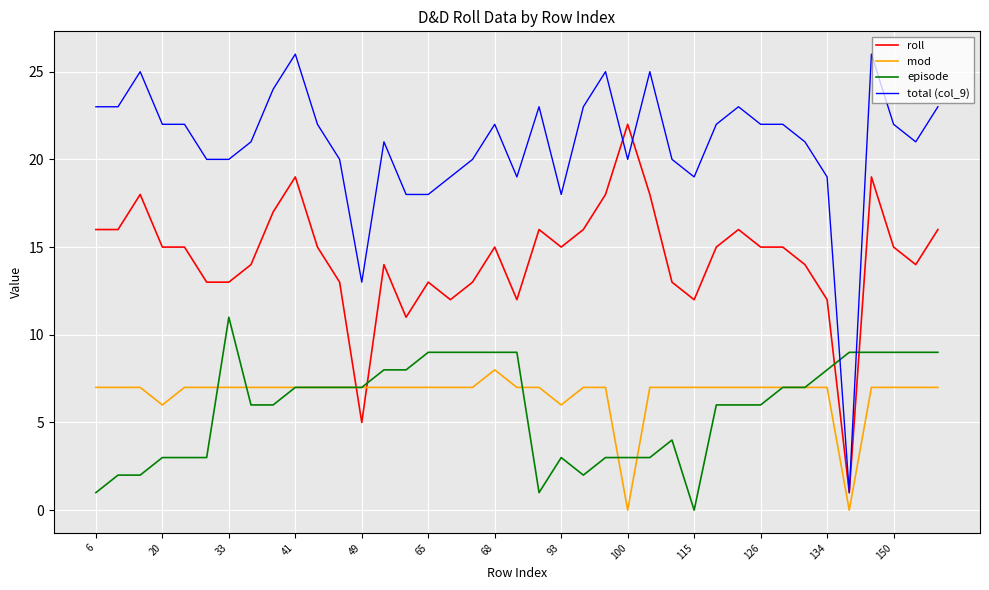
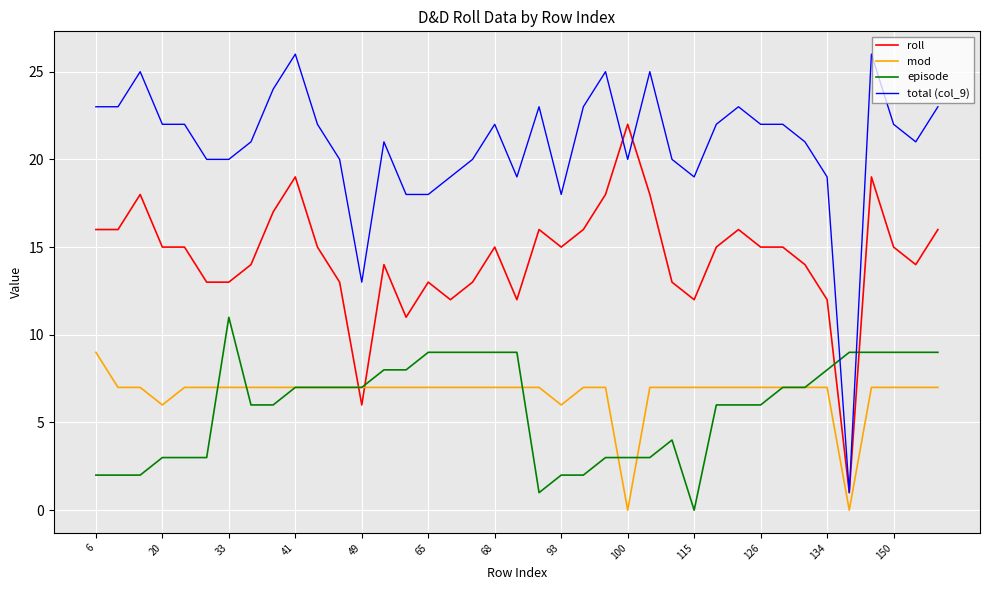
mod, 6: 7 -> 9
episode, 6: 1 -> 2
roll, 49: 5 -> 6
mod, 68: 8 -> 7
episode, 93: 3 -> 2
